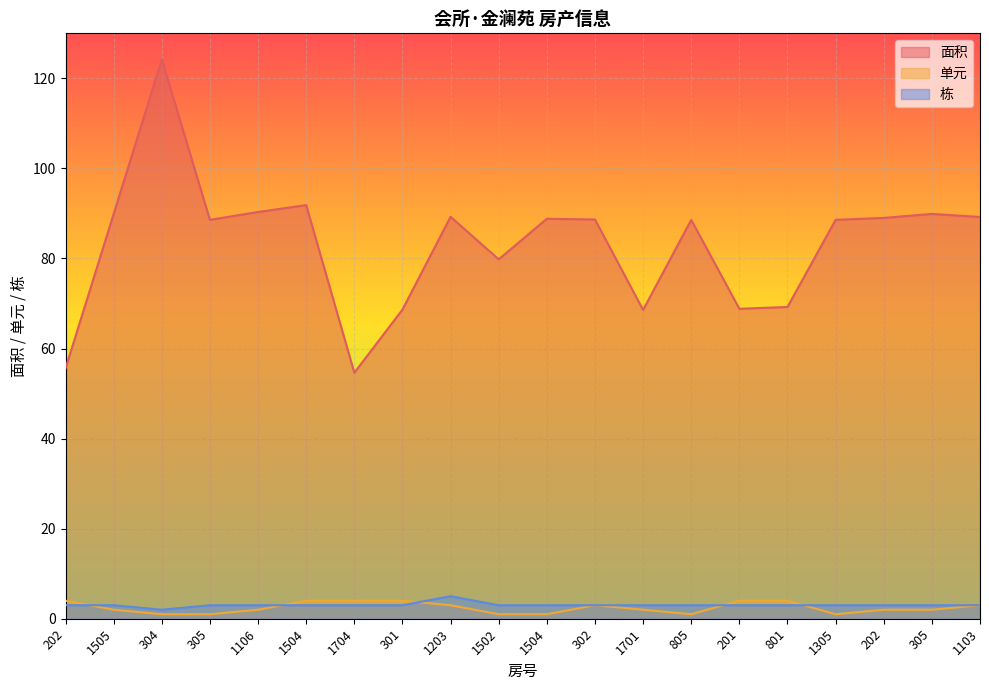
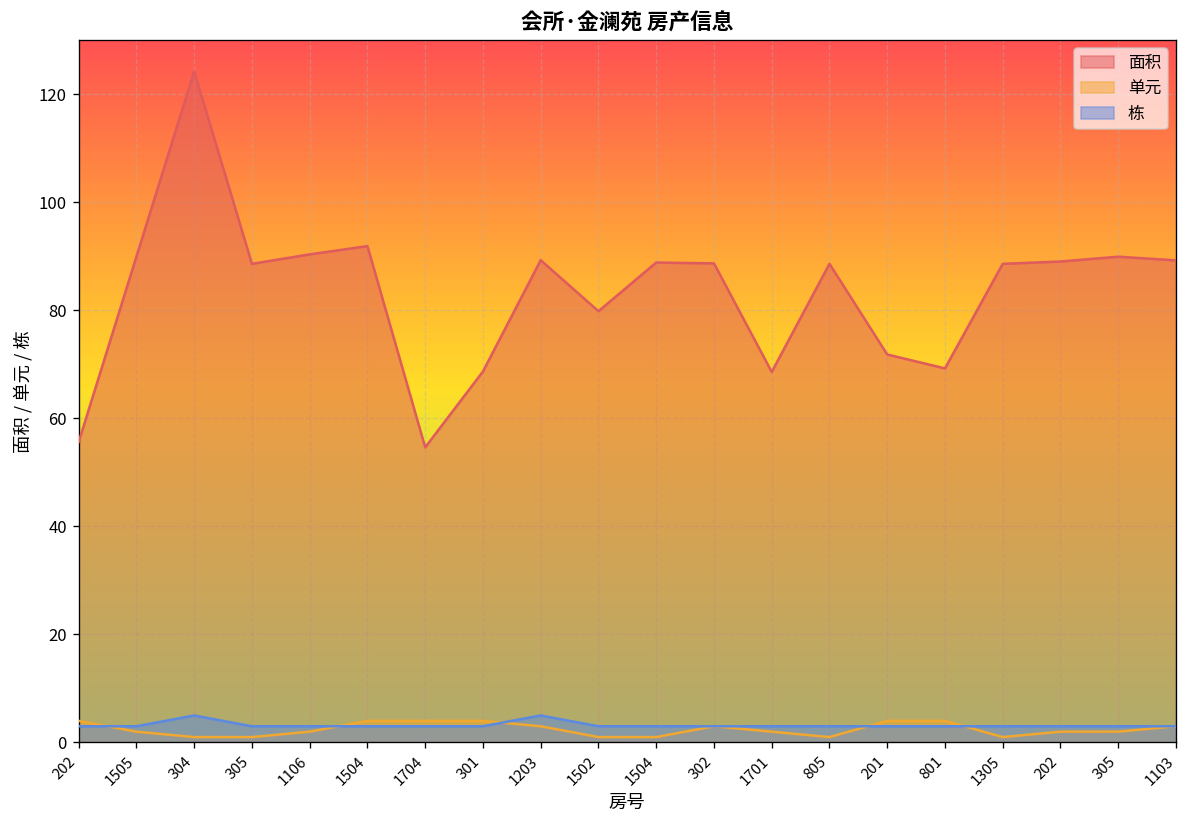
栋, 304: 2 -> 5
面积, 201: 69 -> 72
